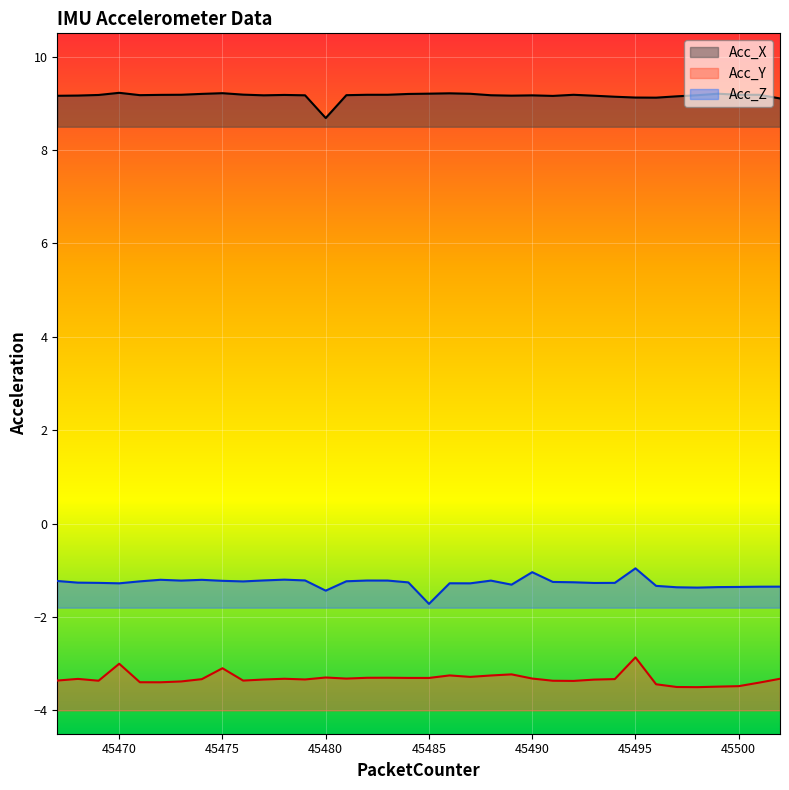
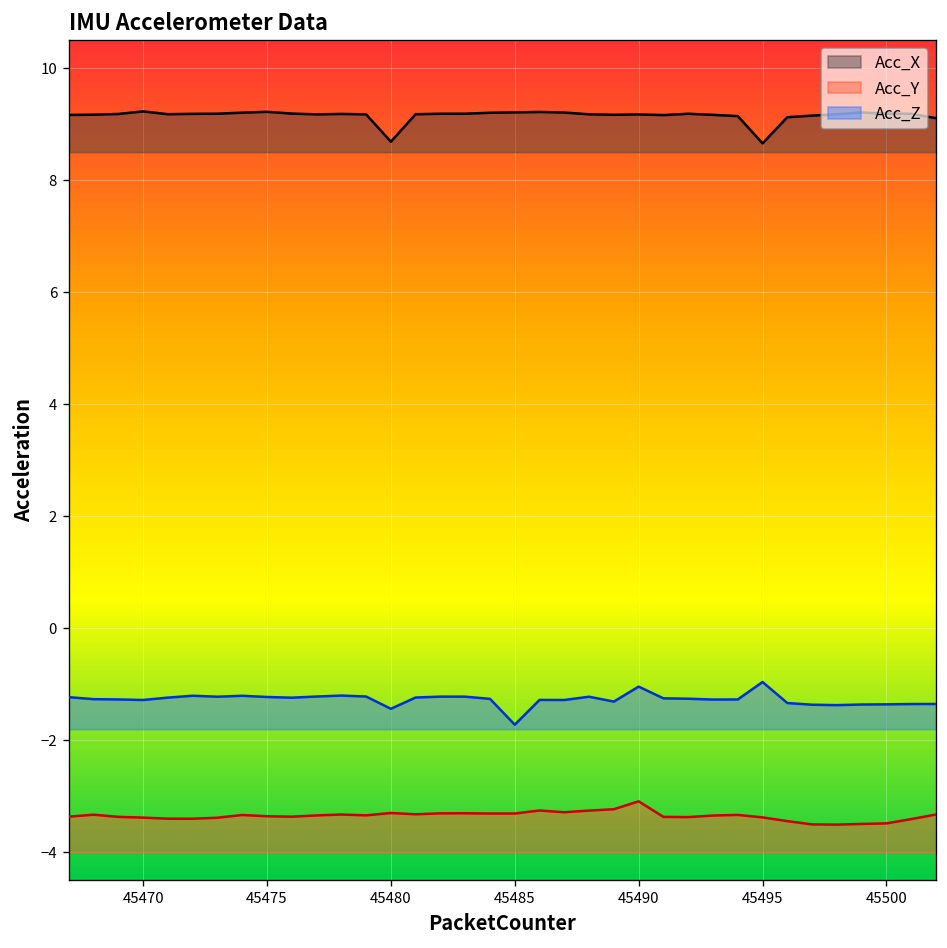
Acc_Y, 45470: -3.0 -> -3.4
Acc_Y, 45475: -3.1 -> -3.4
Acc_Y, 45490: -3.3 -> -3.1
Acc_X, 45495: 9.1 -> 8.7
Acc_Y, 45495: -2.9 -> -3.4
